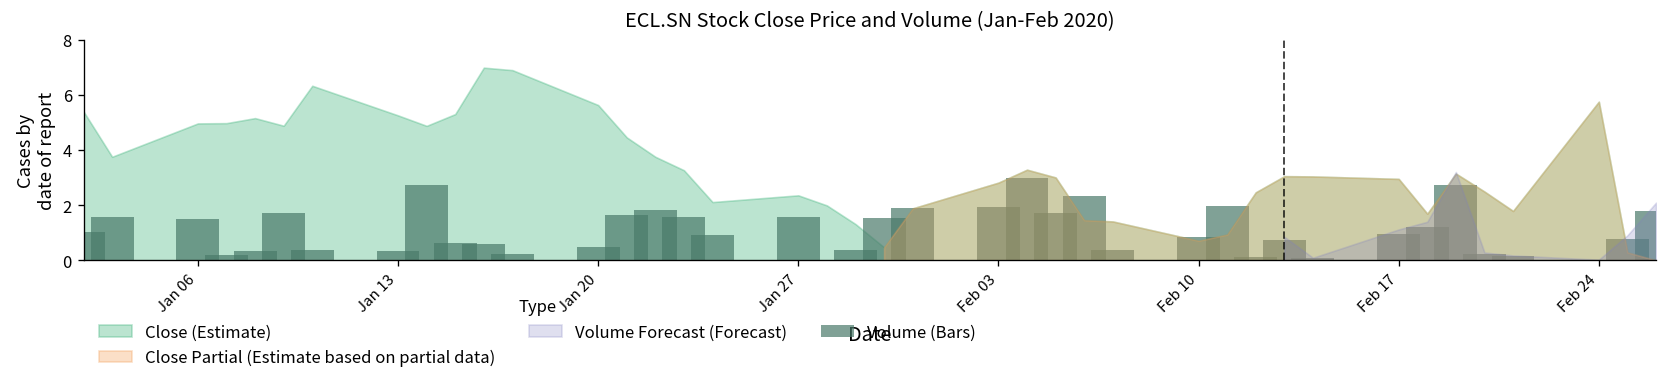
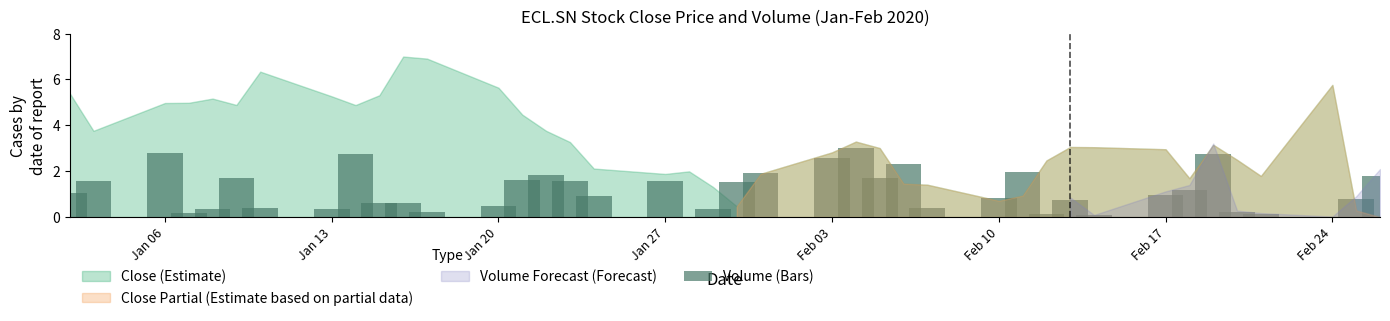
Volume (Bars), Jan 06: 1.5 -> 2.8
Close (Estimate), Jan 27: 2.4 -> 1.9
Volume (Bars), Feb 03: 1.9 -> 2.6
